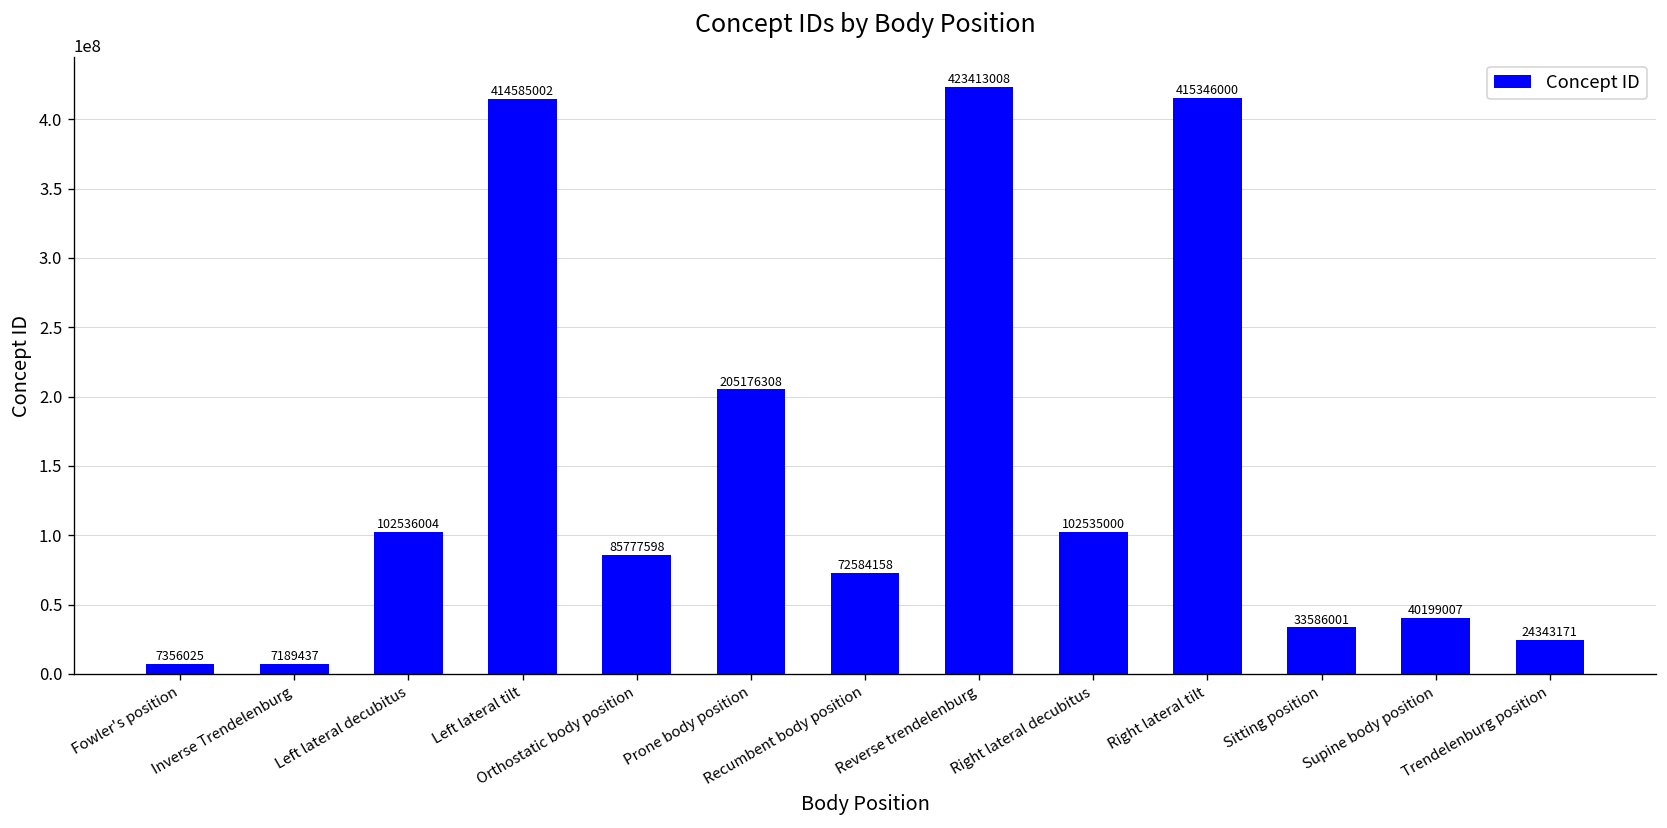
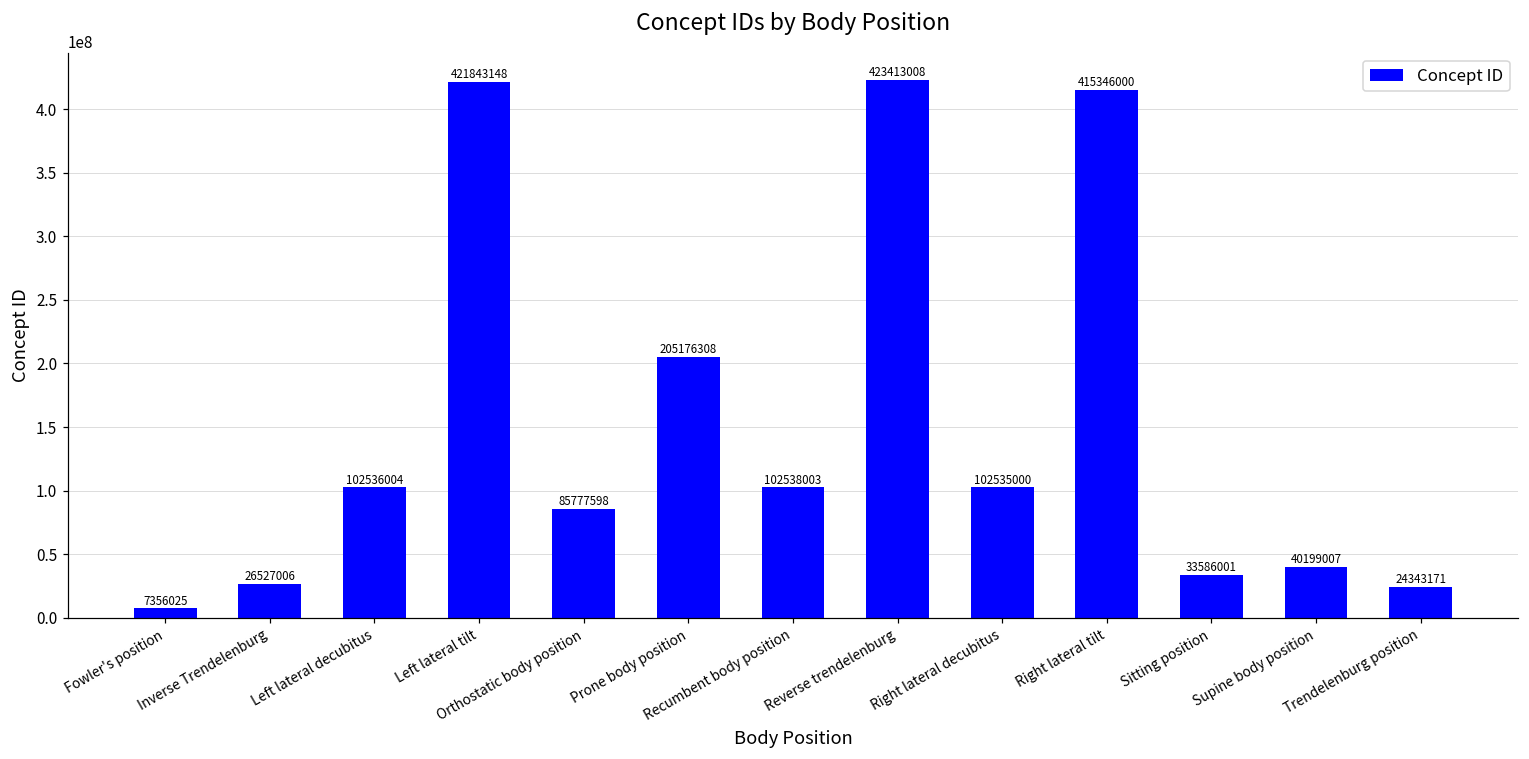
Inverse Trendelenburg: 7189437 -> 26527006
Left lateral tilt: 414585002 -> 421843148
Recumbent body position: 72584158 -> 102538003
